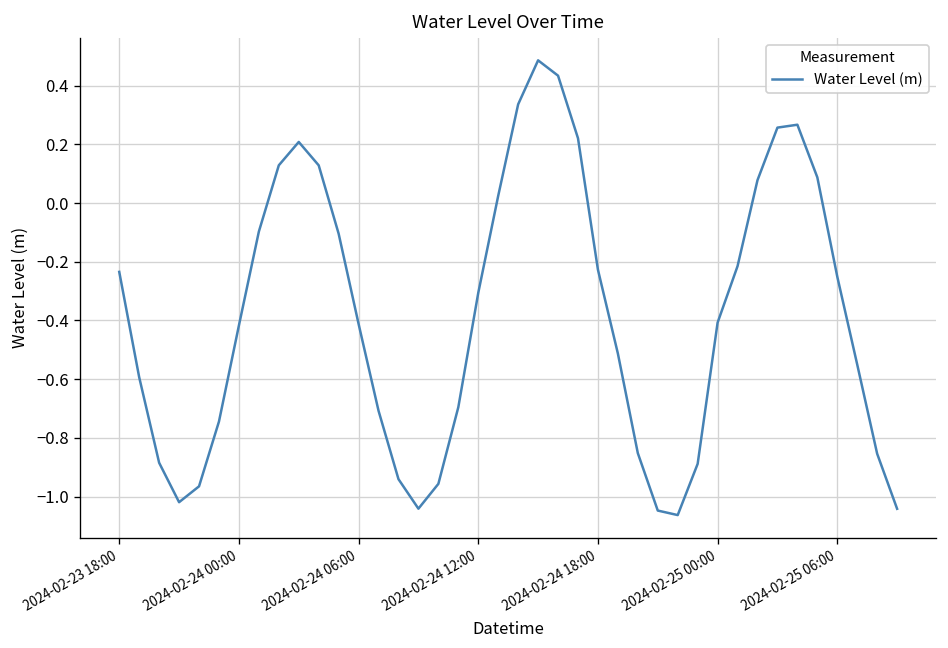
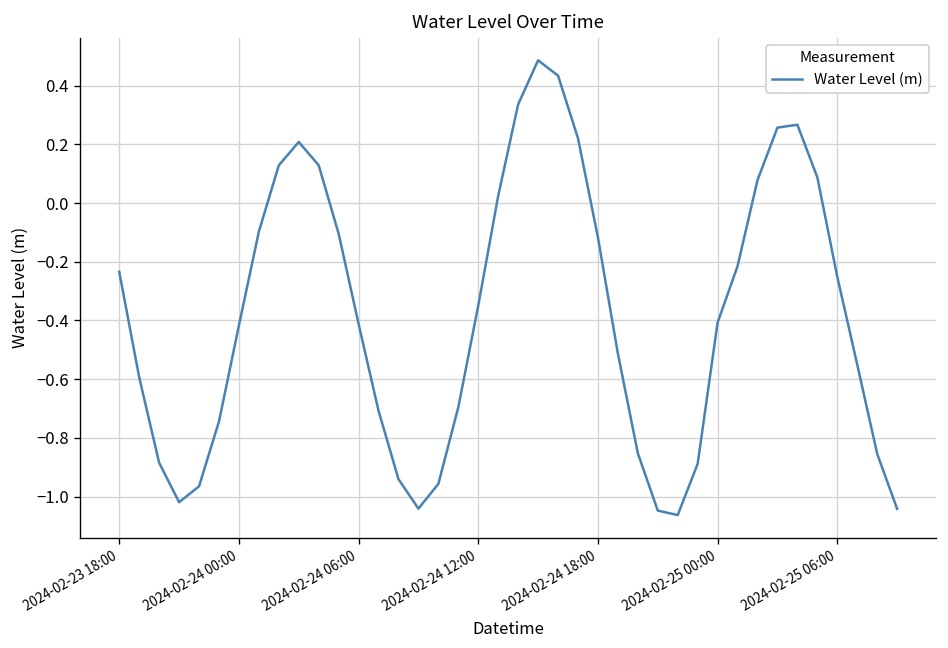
2024-02-24 12:00: -0.31 -> -0.35
2024-02-24 18:00: -0.23 -> -0.12
